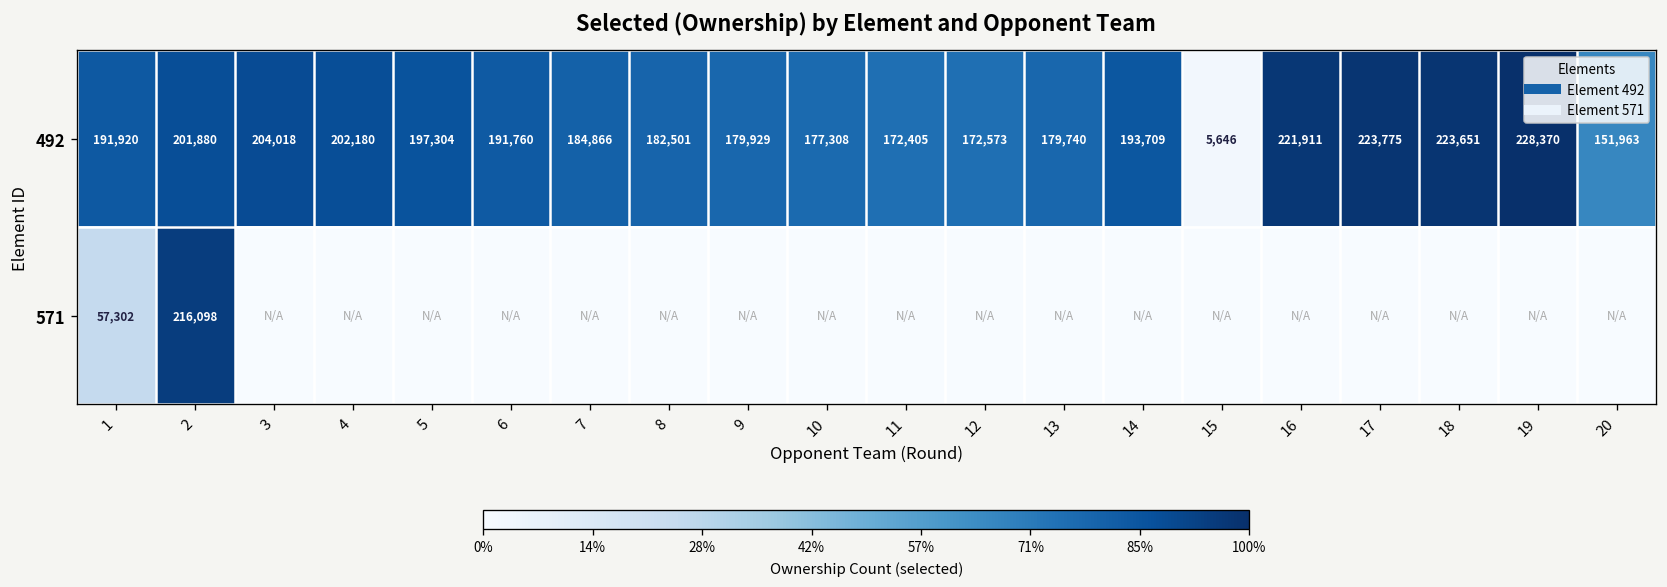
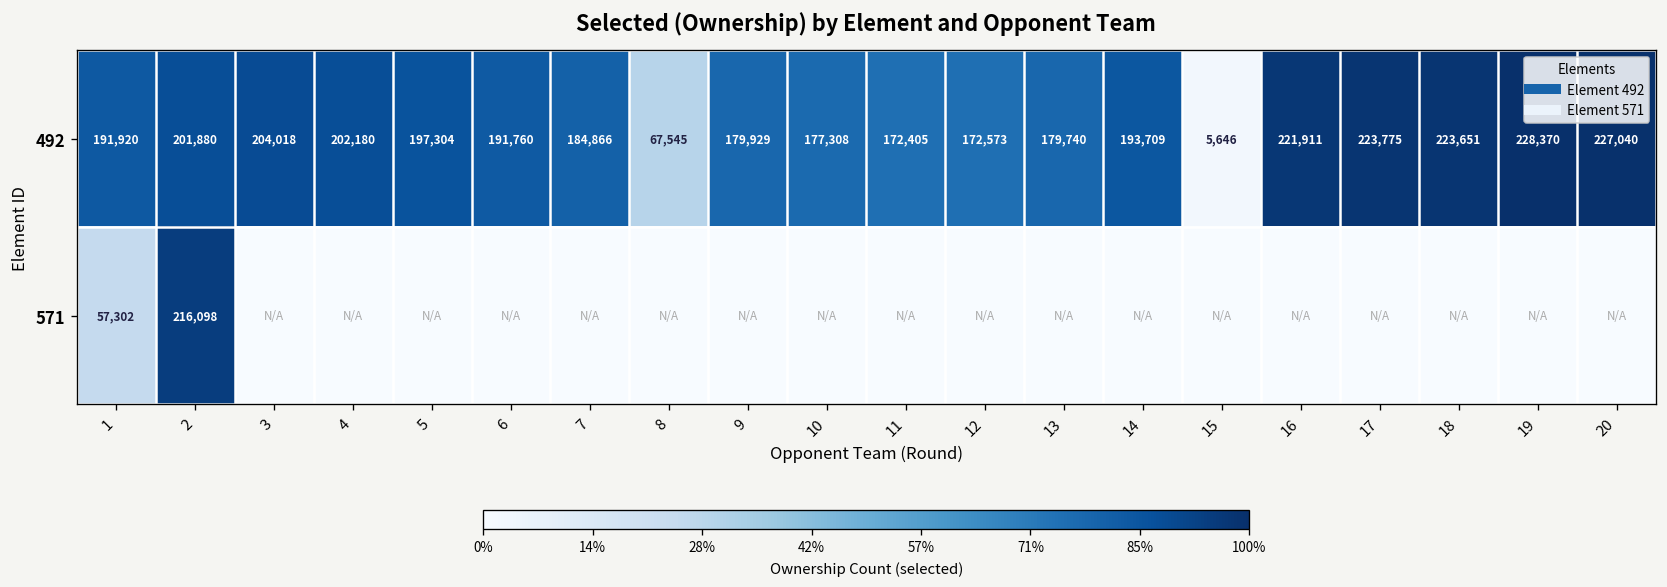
492, 8: 182,501 -> 67,545
492, 20: 151,963 -> 227,040
